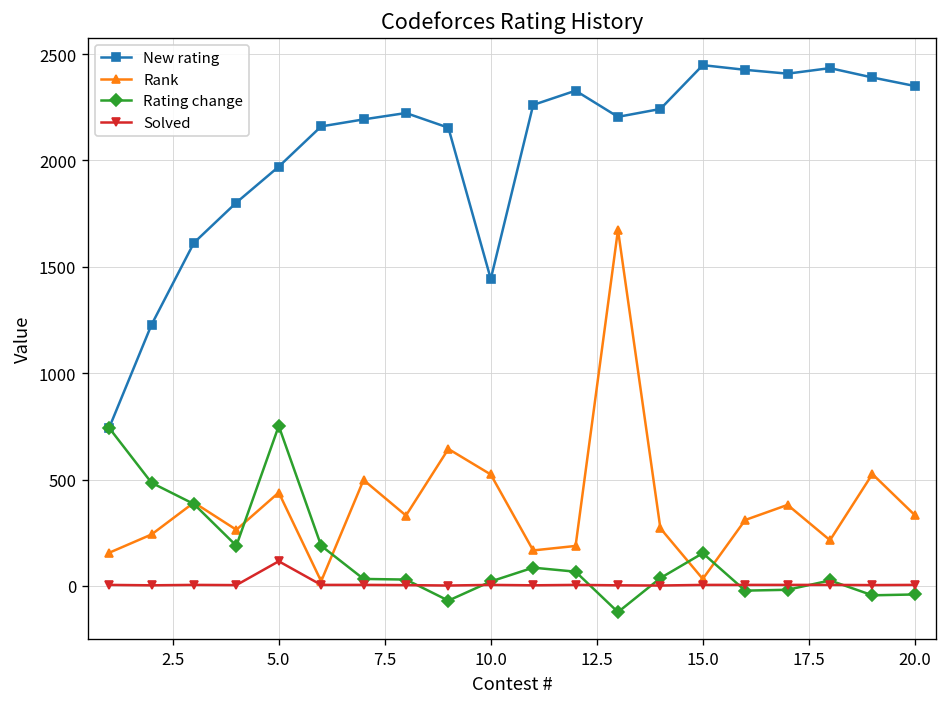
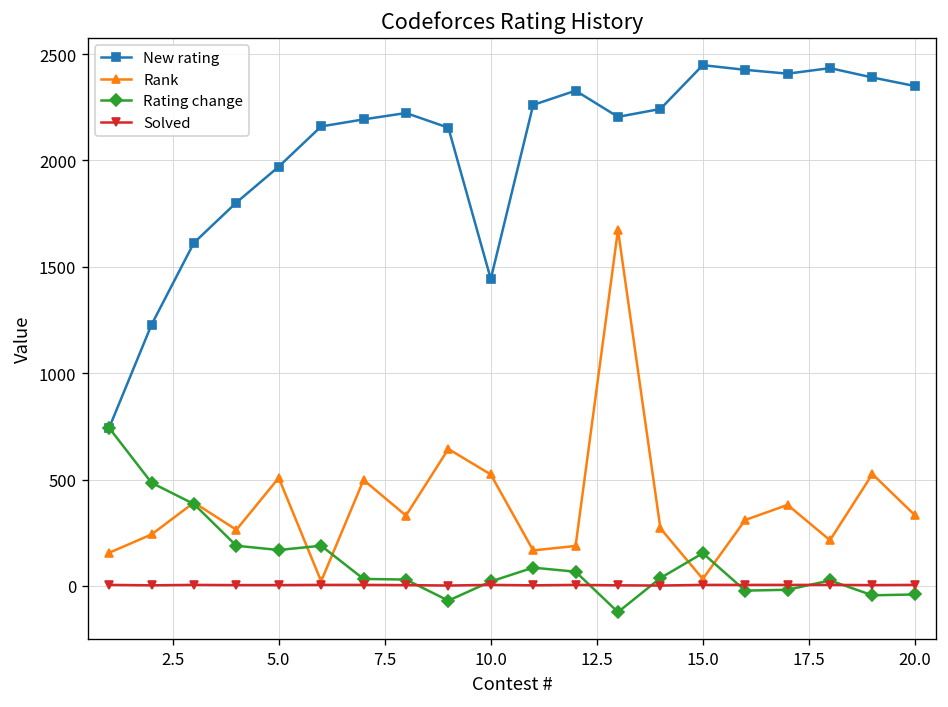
Rank, 5.0: 440 -> 510
Rating change, 5.0: 750 -> 170
Solved, 5.0: 120 -> 0
